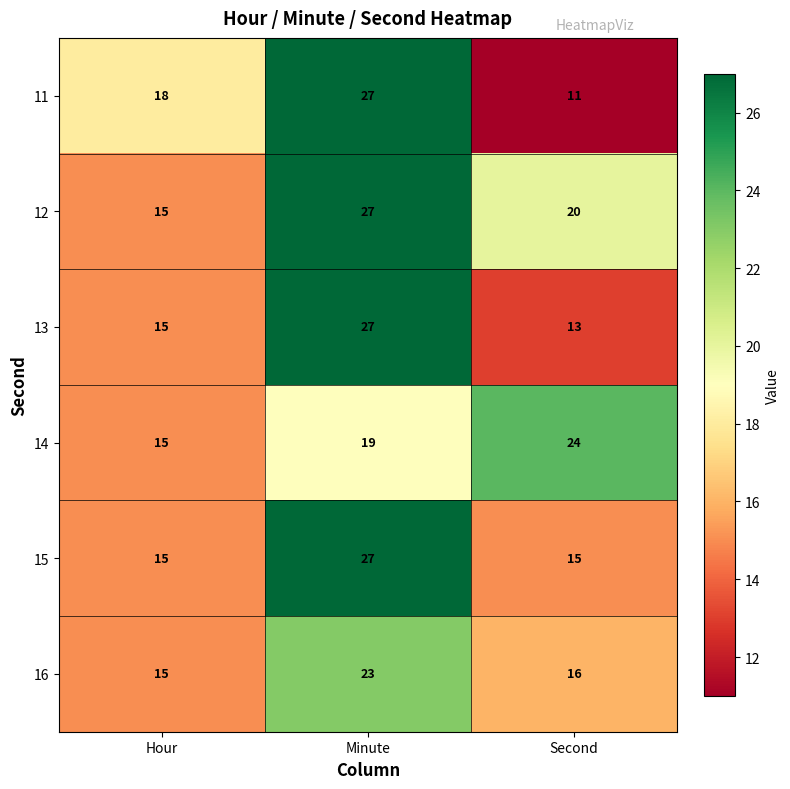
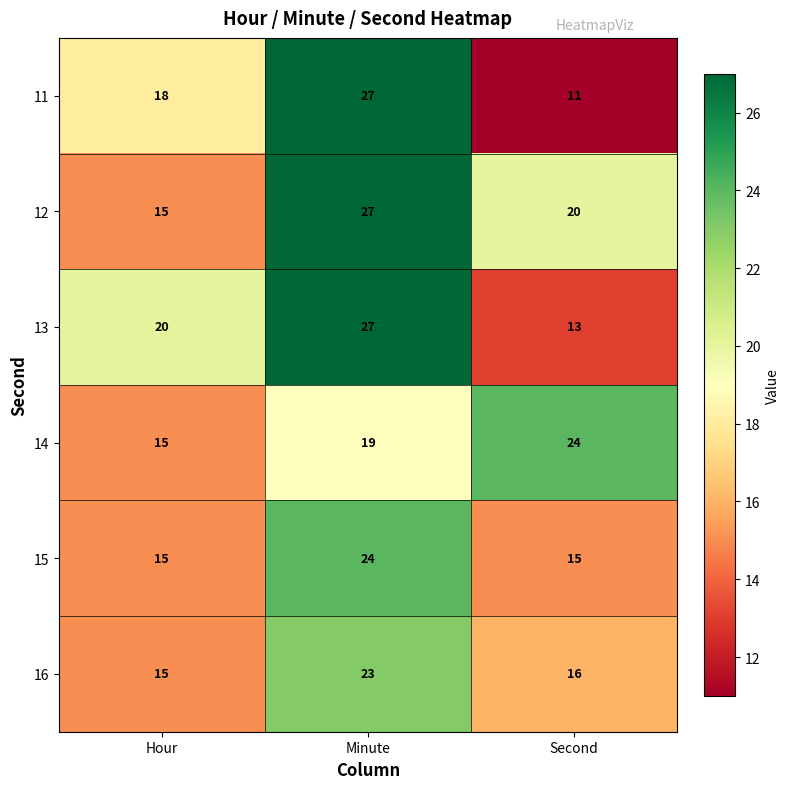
13, Hour: 15 -> 20
15, Minute: 27 -> 24
